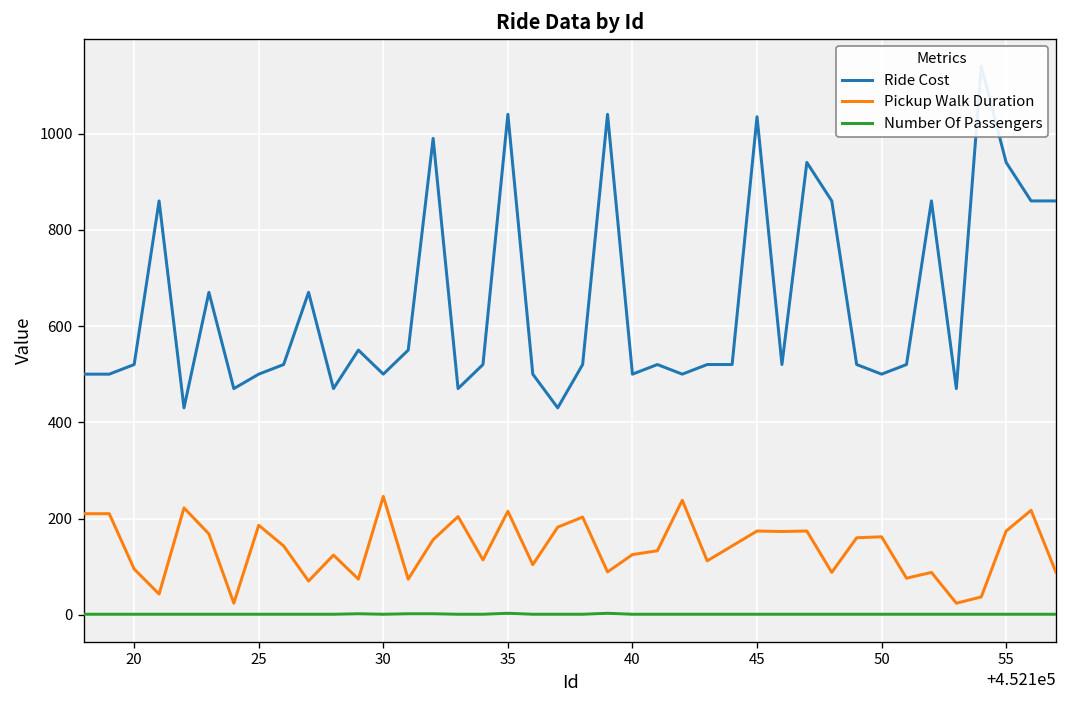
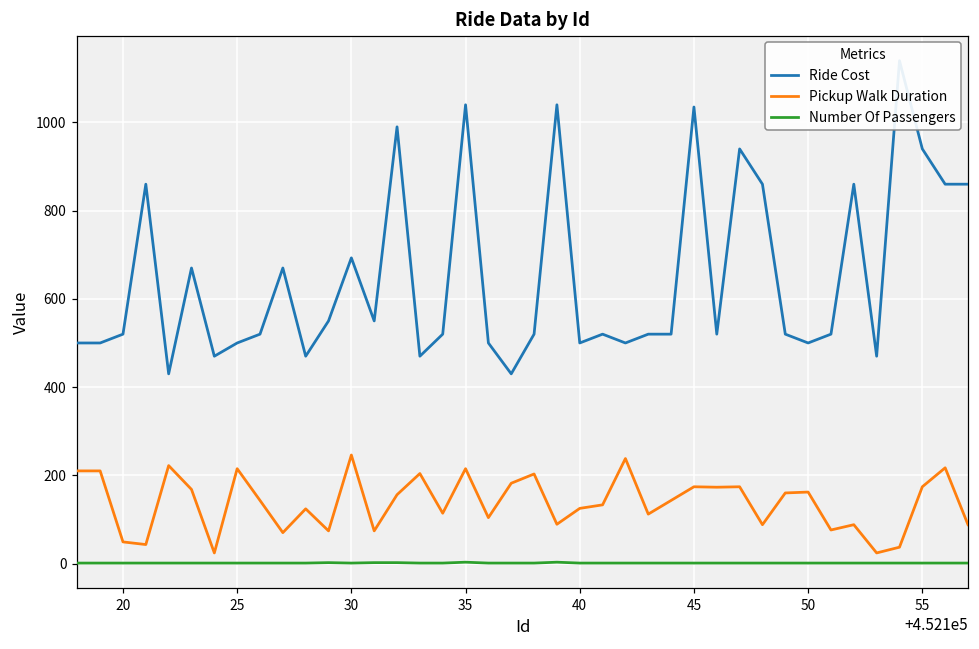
Pickup Walk Duration, 20: 100 -> 50
Pickup Walk Duration, 25: 190 -> 220
Ride Cost, 30: 500 -> 690
